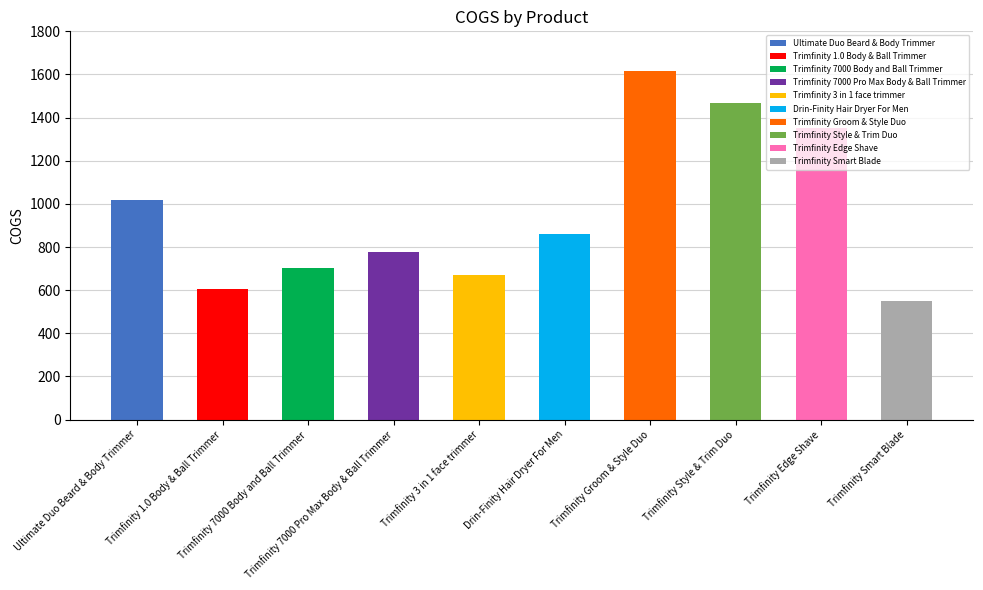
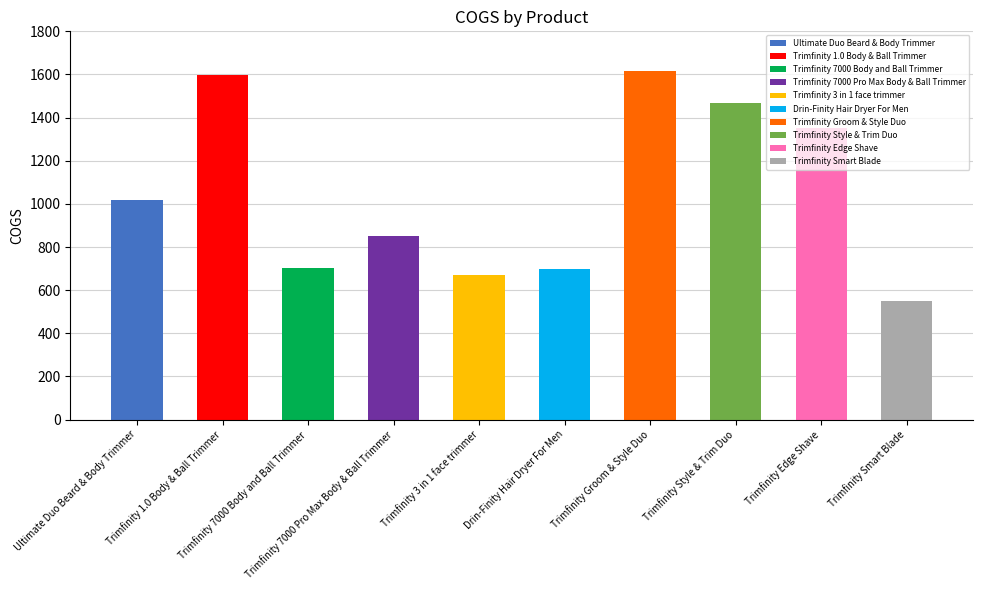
Trimfinity 1.0 Body & Ball Trimmer: 600 -> 1600
Trimfinity 7000 Pro Max Body & Ball Trimmer: 780 -> 850
Drin-Finity Hair Dryer For Men: 860 -> 700
